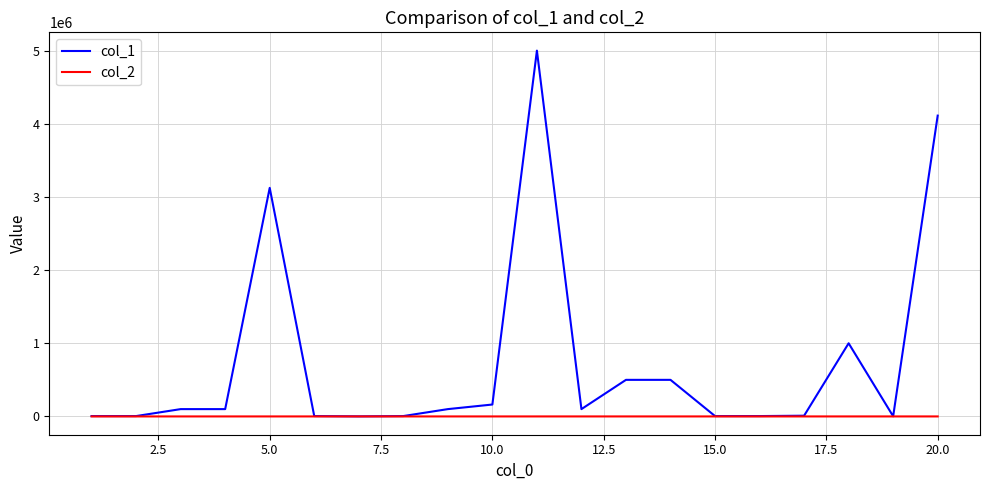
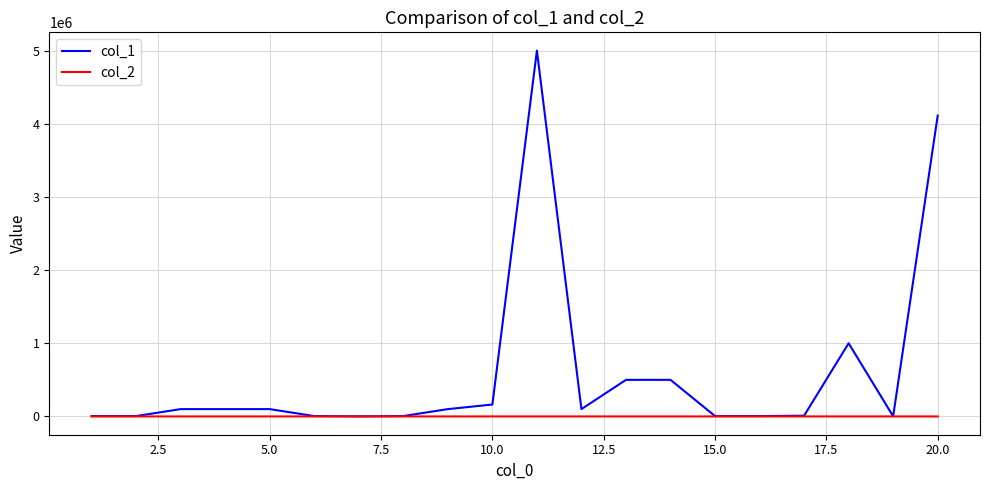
col_1, 5.0: 3100000 -> 100000
